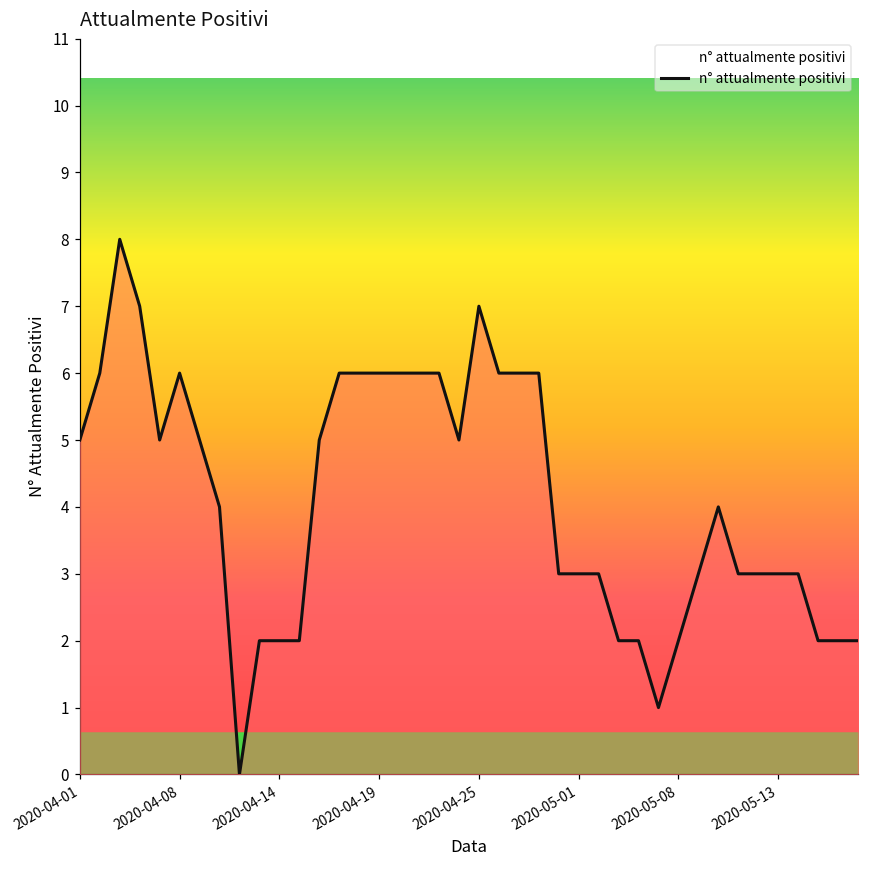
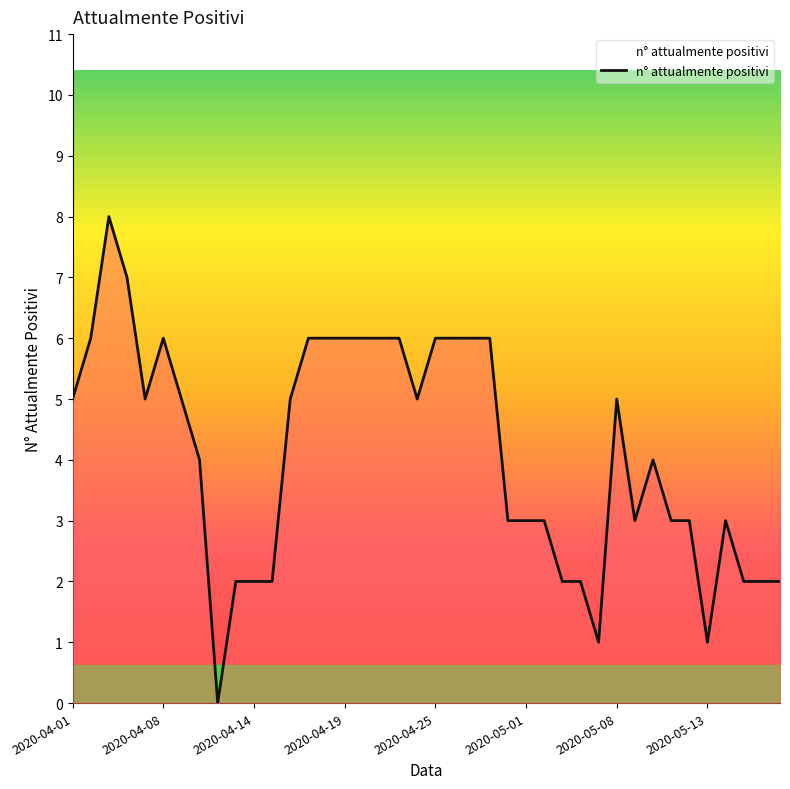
n° attualmente positivi, 2020-04-25: 7 -> 6
n° attualmente positivi, 2020-05-08: 2 -> 5
n° attualmente positivi, 2020-05-13: 3 -> 1
